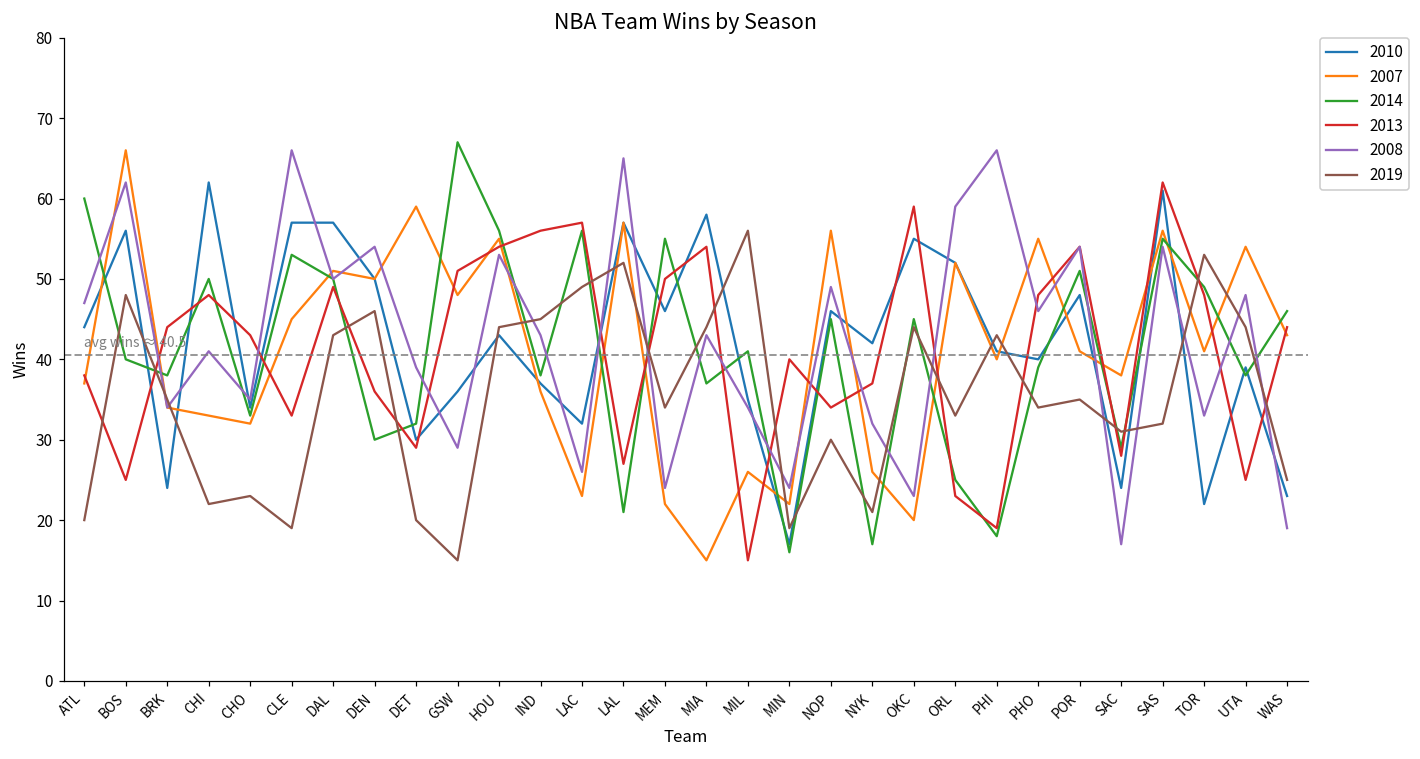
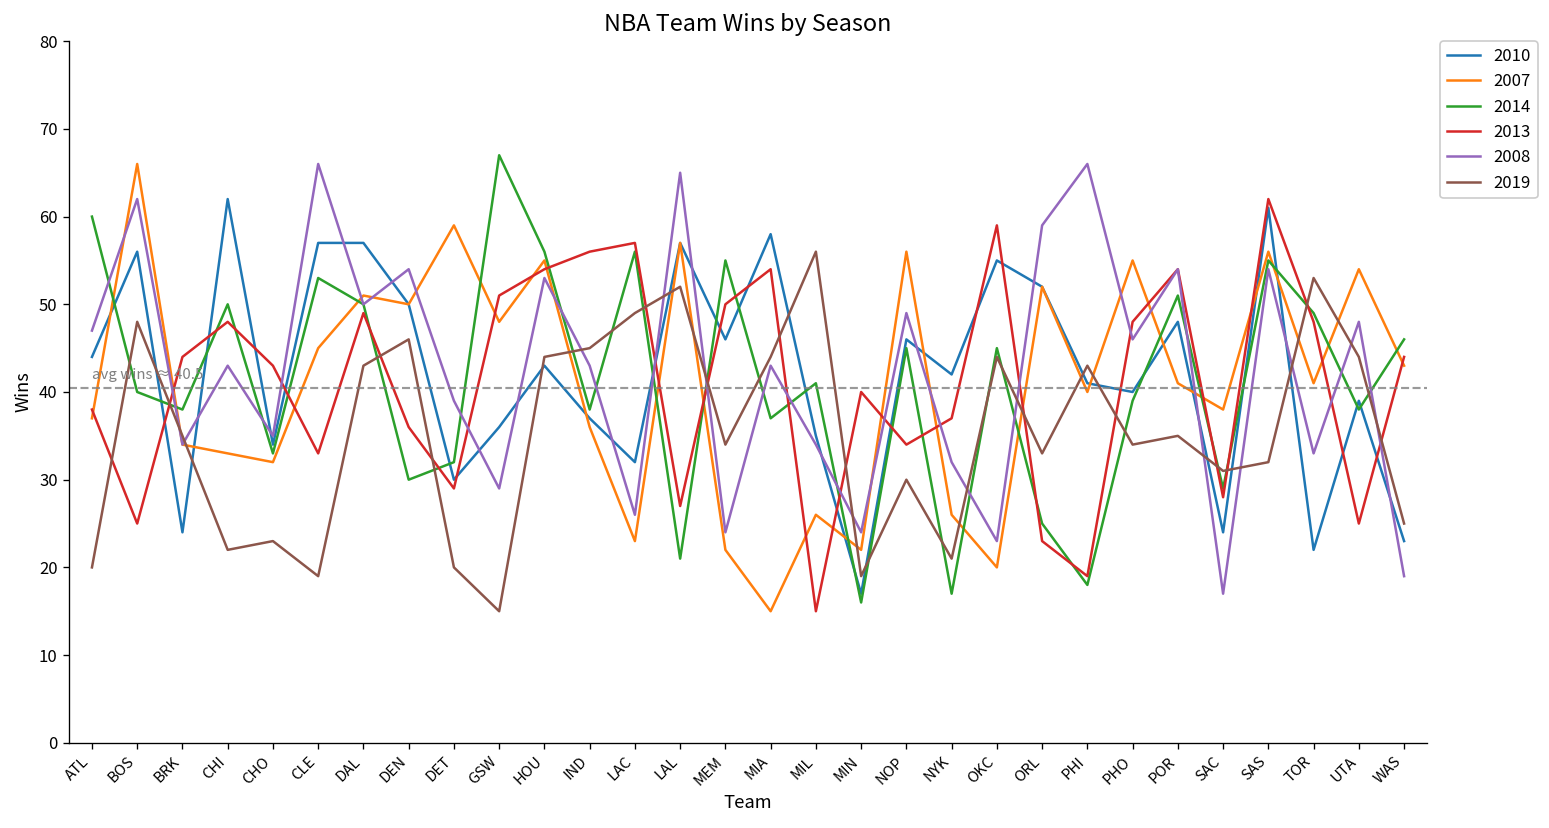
2008, CHI: 41 -> 43
